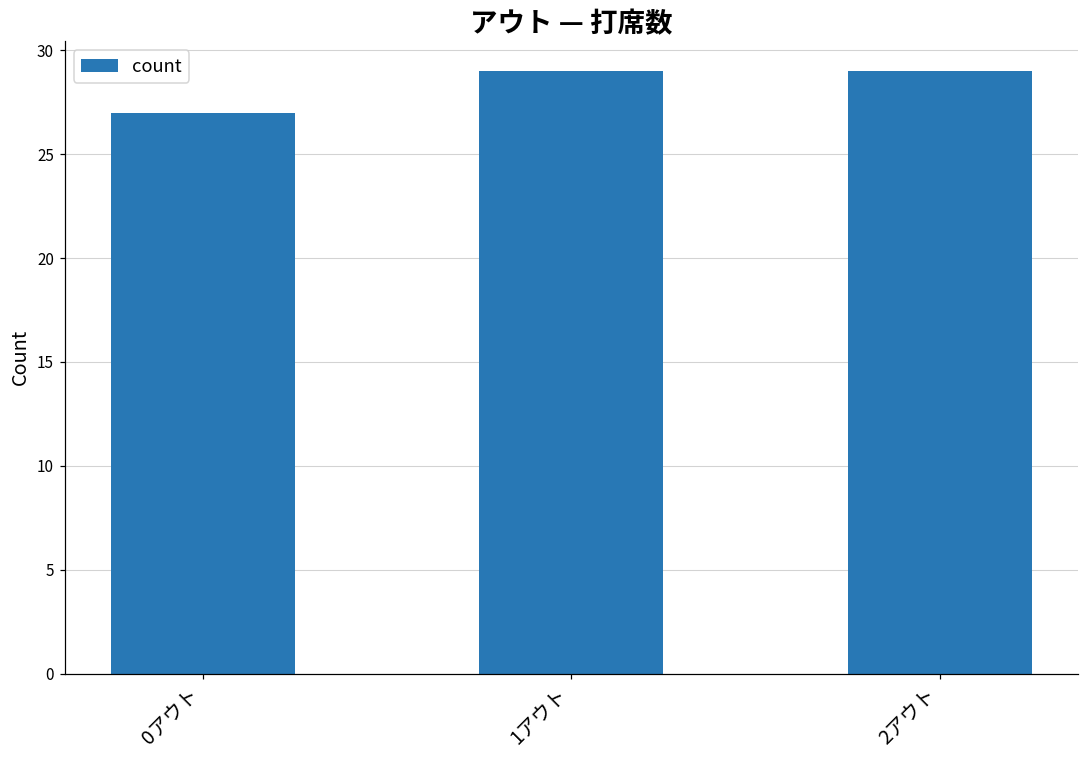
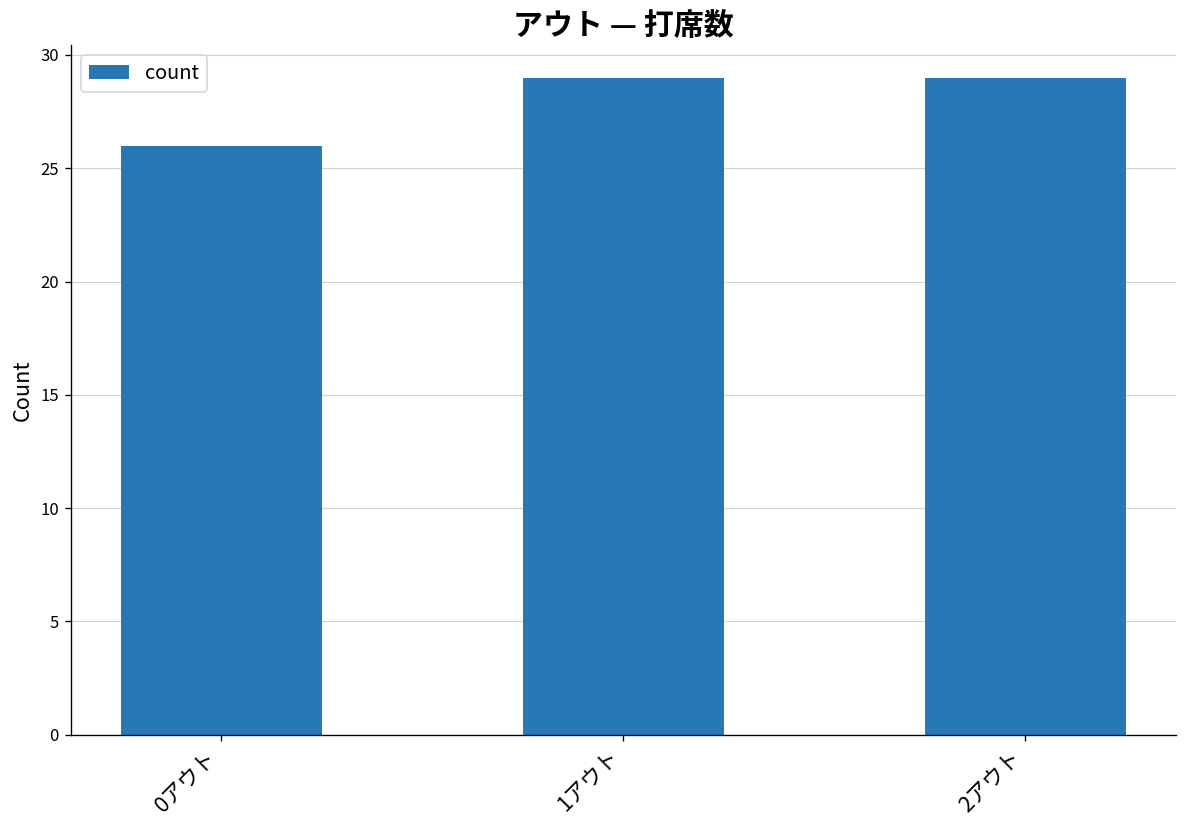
0アウト: 27 -> 26
